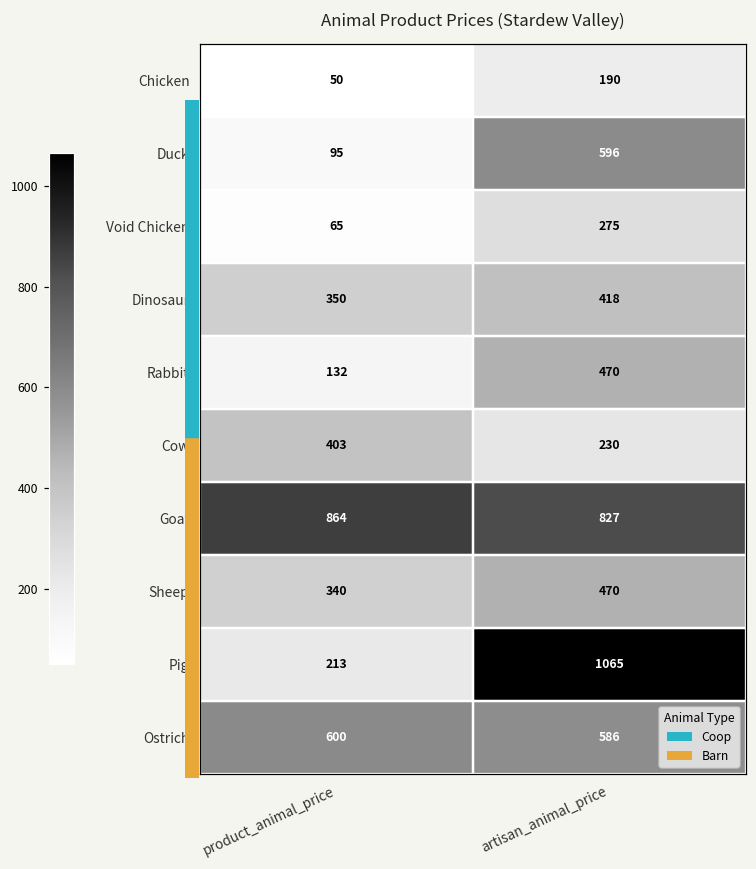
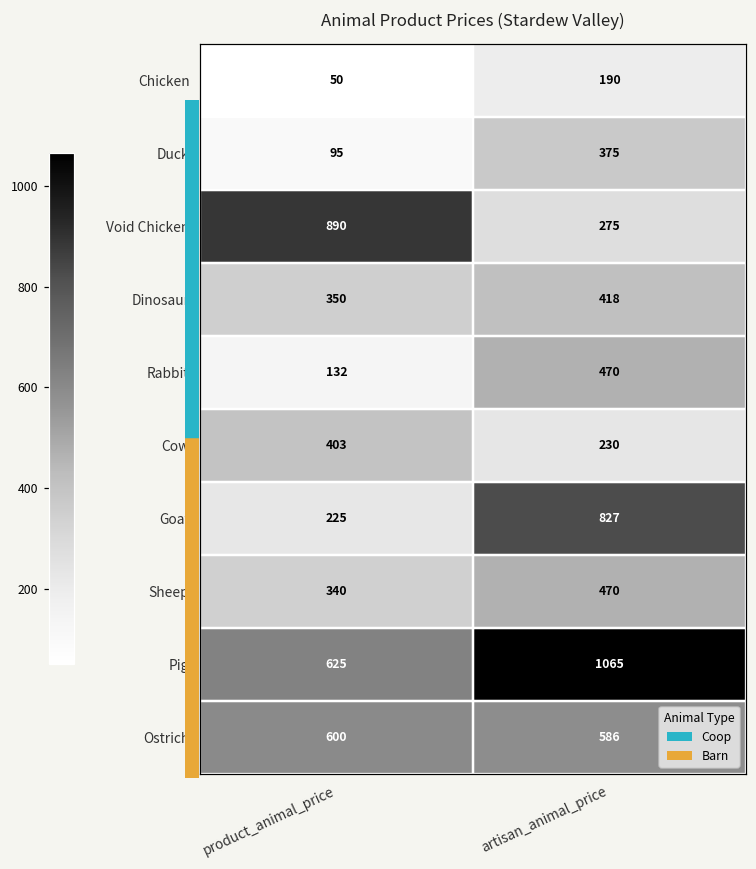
Duck, artisan_animal_price: 596 -> 375
Void Chicken, product_animal_price: 65 -> 890
Goat, product_animal_price: 864 -> 225
Pig, product_animal_price: 213 -> 625
